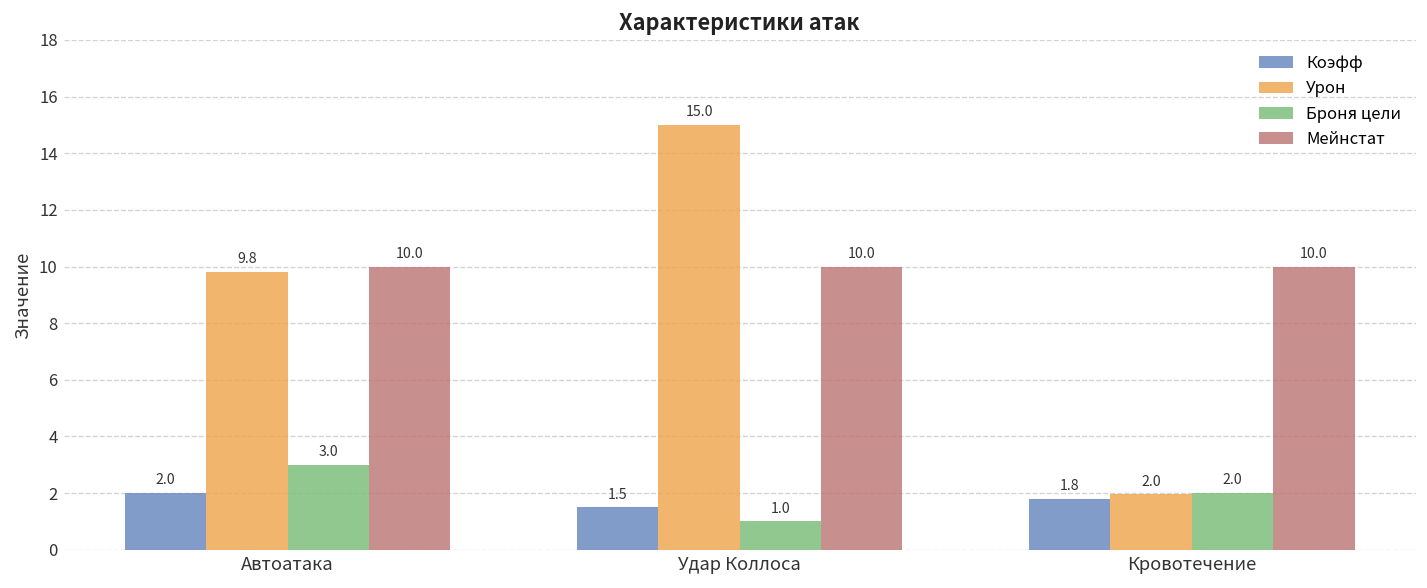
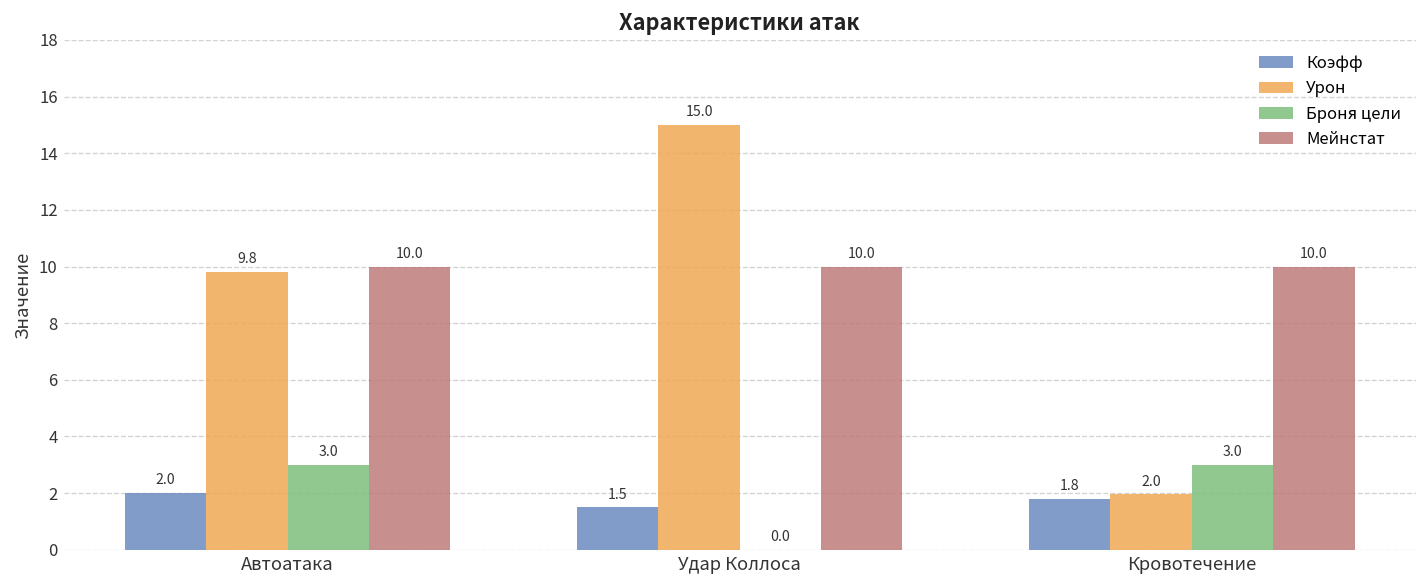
Броня цели, Удар Коллоса: 1.0 -> 0.0
Броня цели, Кровотечение: 2.0 -> 3.0
